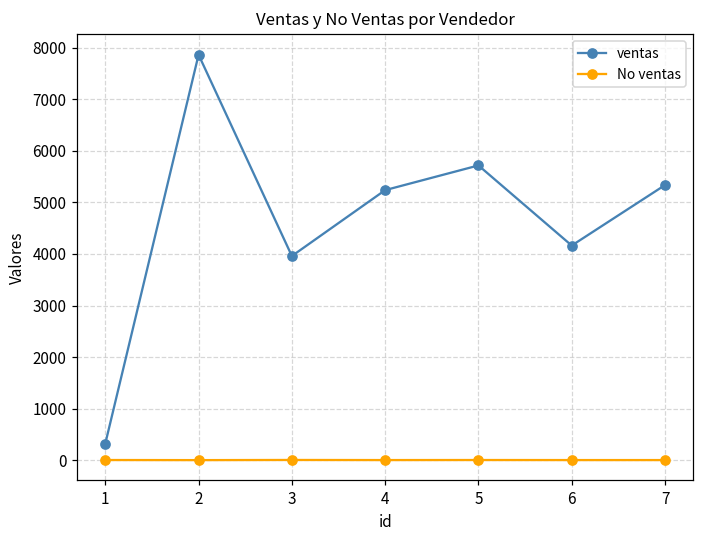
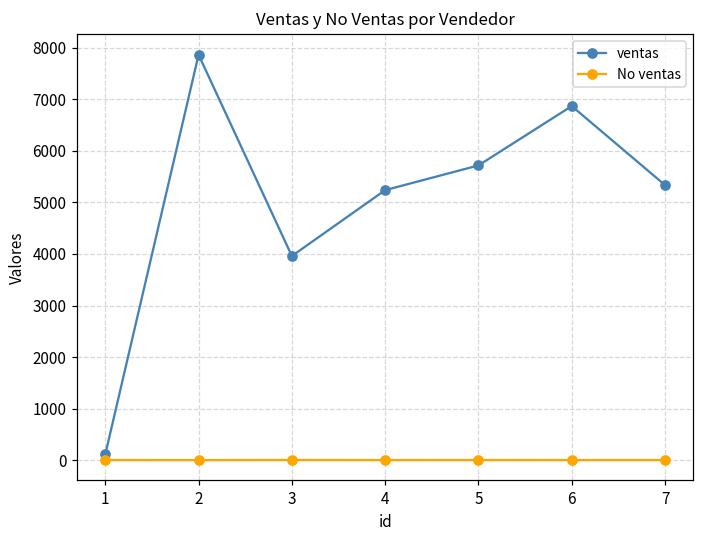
ventas, 1: 300 -> 100
ventas, 6: 4200 -> 6900
